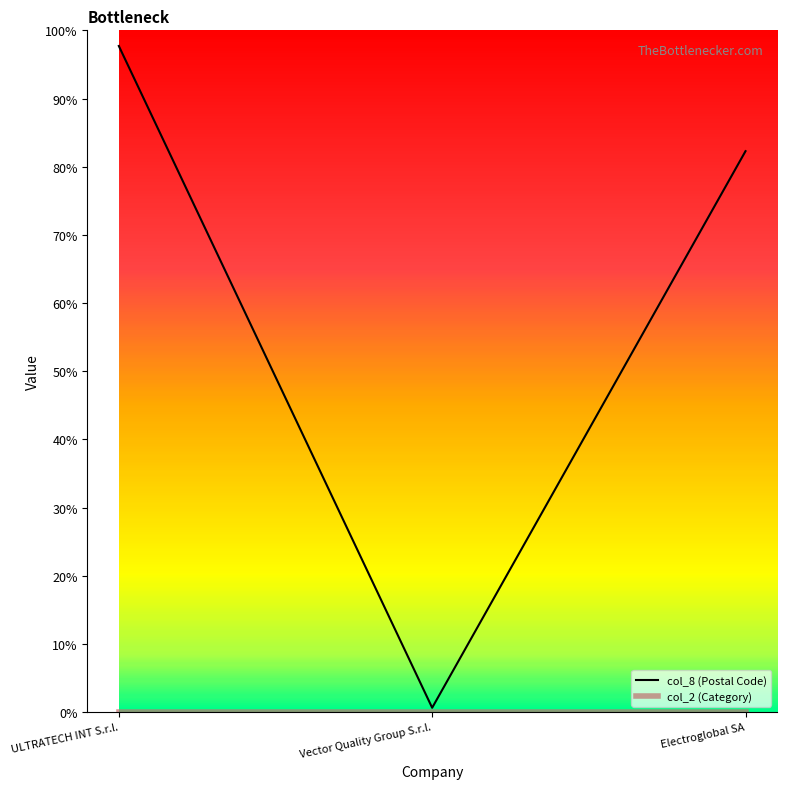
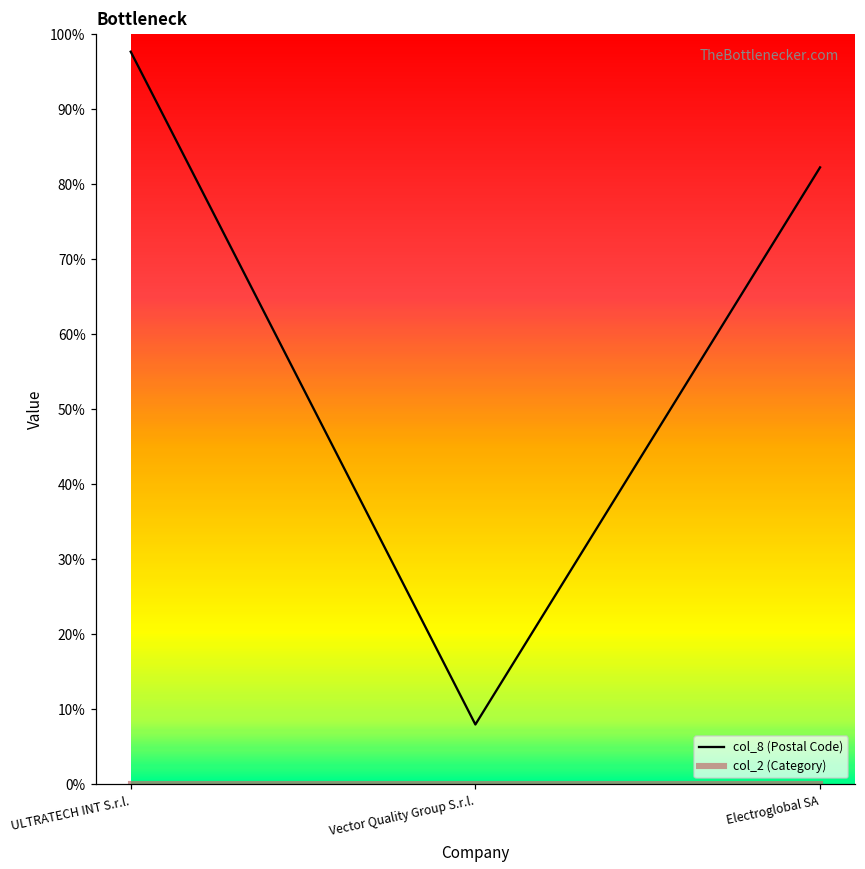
col_8 (Postal Code), Vector Quality Group S.r.l.: 1% -> 8%
